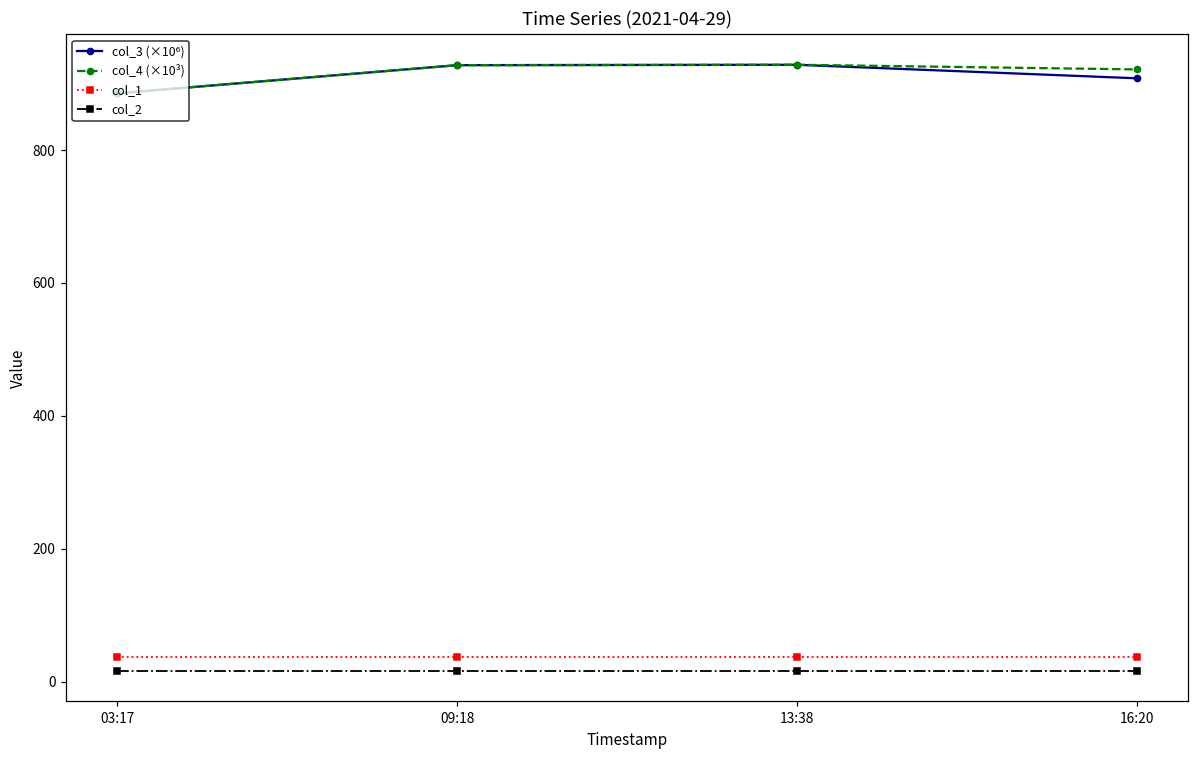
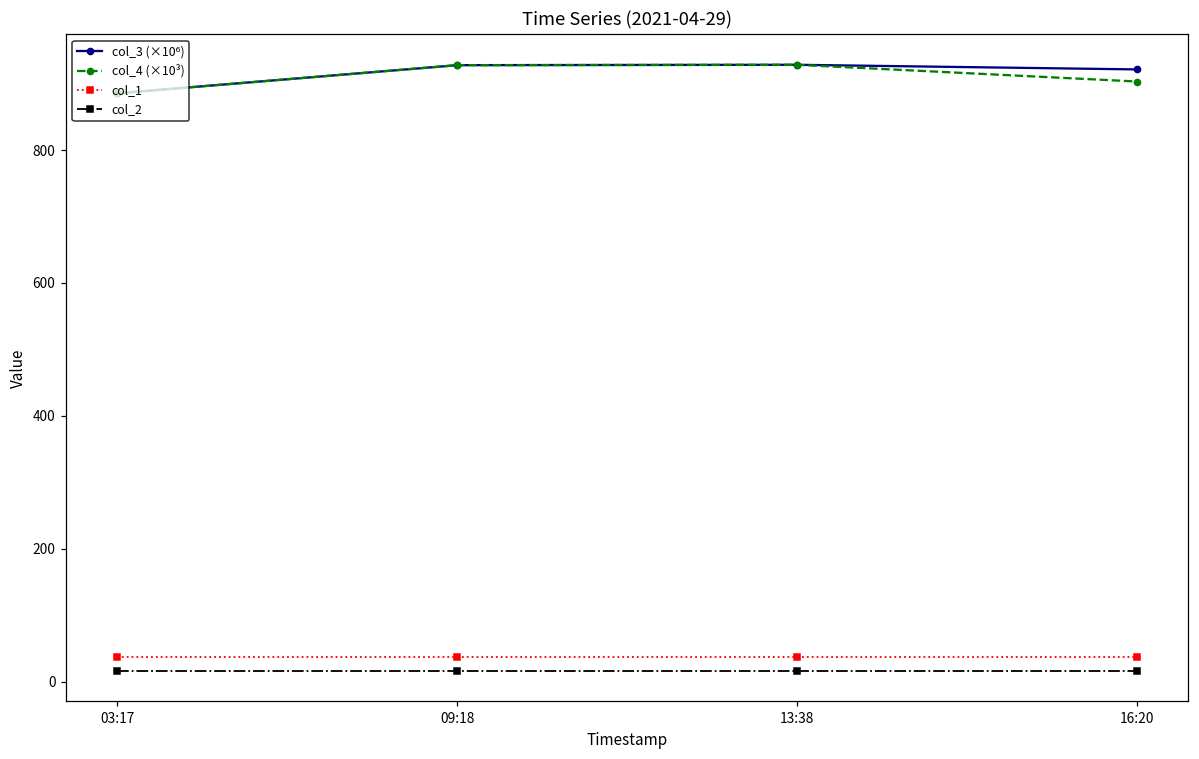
col_3 (×10⁶), 16:20: 910 -> 920
col_4 (×10³), 16:20: 920 -> 900
